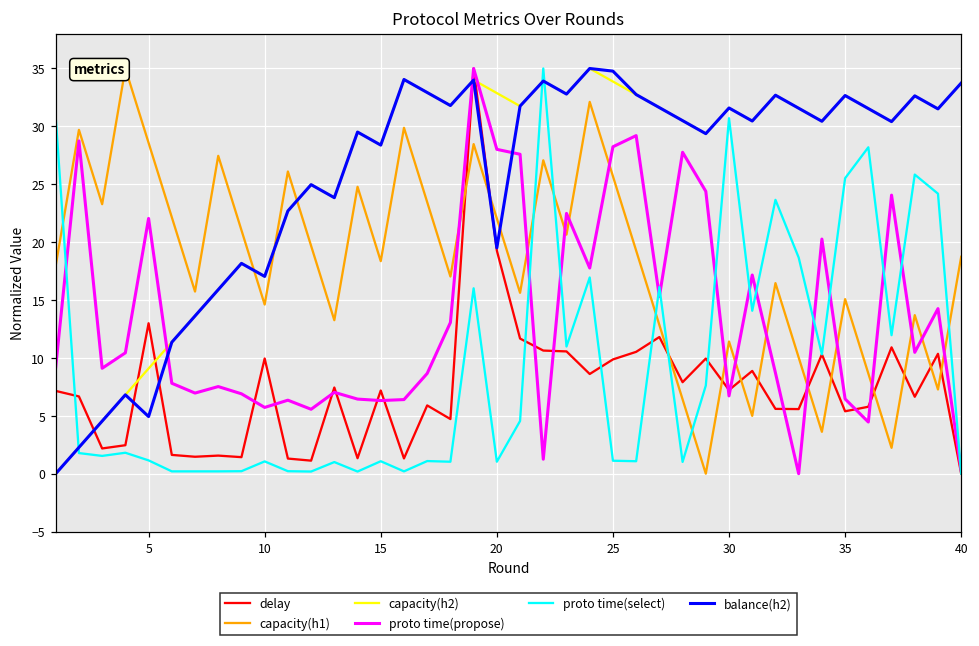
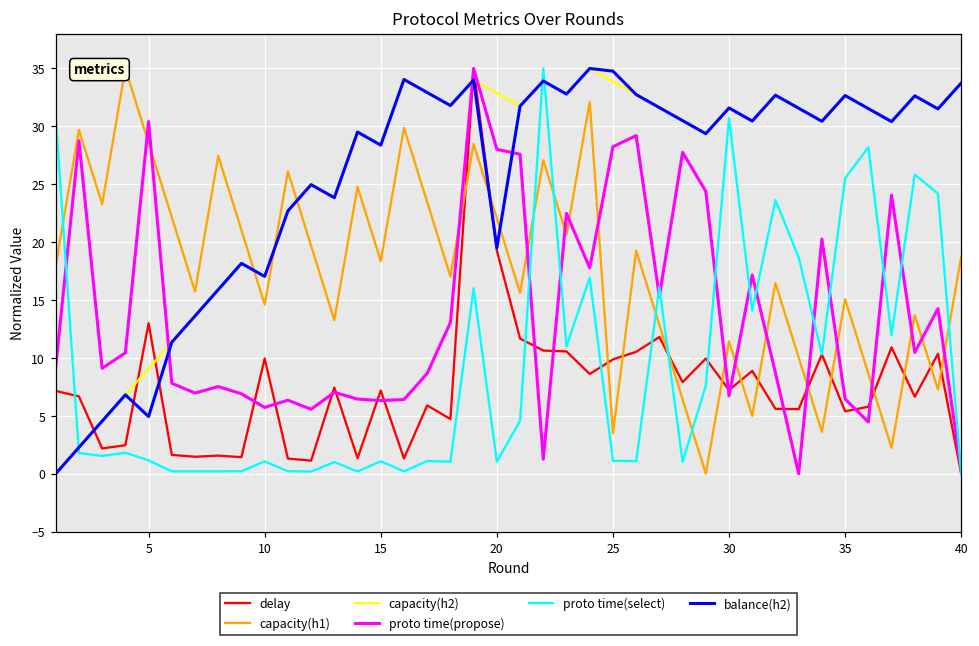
proto time(propose), 5: 22.0 -> 30.4
capacity(h1), 25: 25.7 -> 3.5
